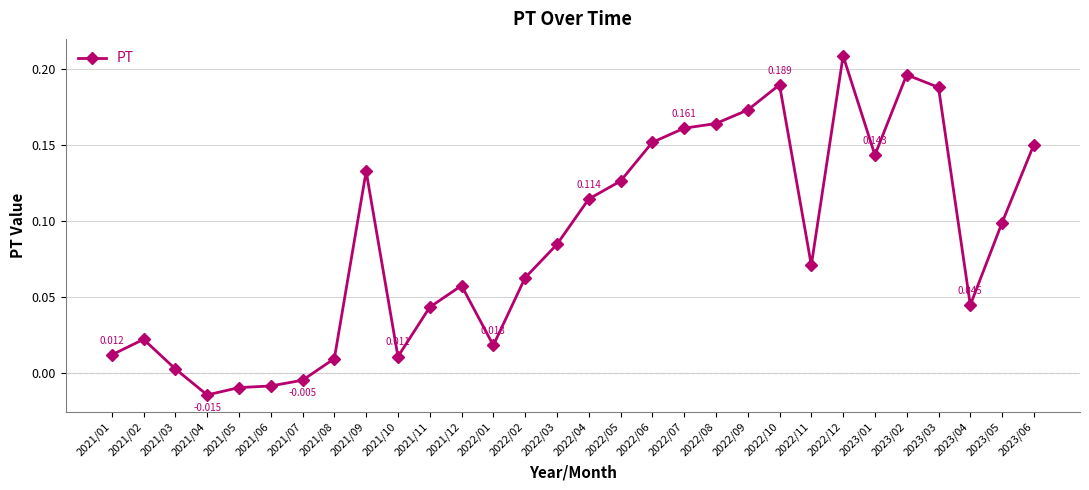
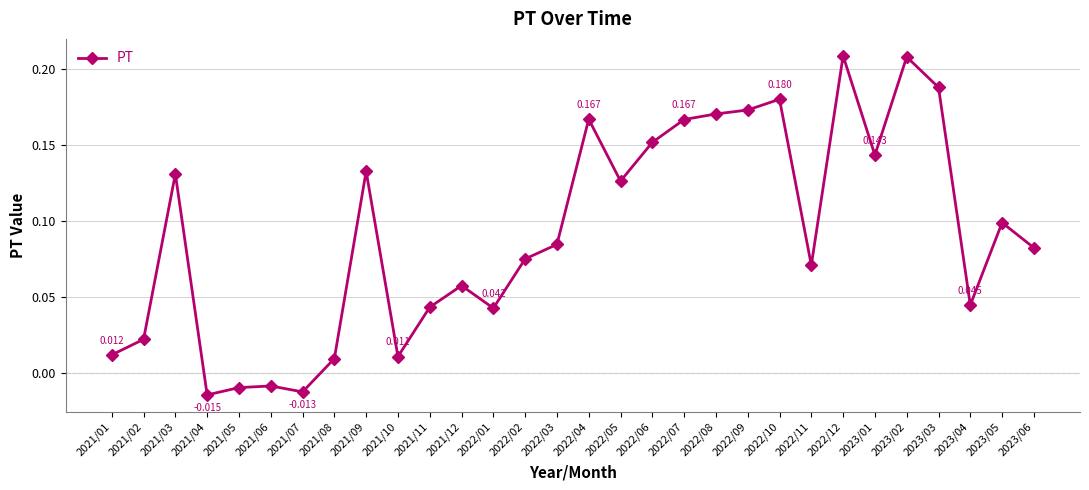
2021/03: 0.002 -> 0.131
2021/07: -0.005 -> -0.013
2022/01: 0.018 -> 0.042
2022/02: 0.062 -> 0.075
2022/04: 0.114 -> 0.167
2022/07: 0.161 -> 0.167
2022/08: 0.164 -> 0.170
2022/10: 0.189 -> 0.180
2023/02: 0.196 -> 0.208
2023/06: 0.150 -> 0.082
